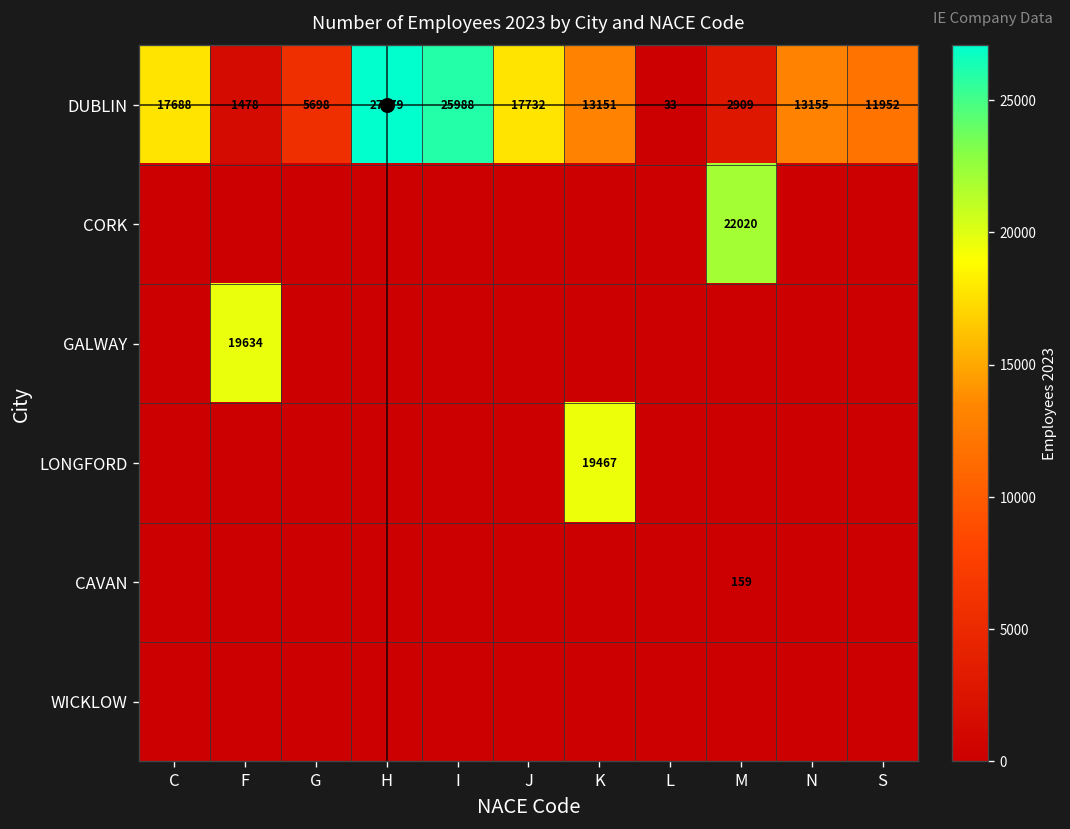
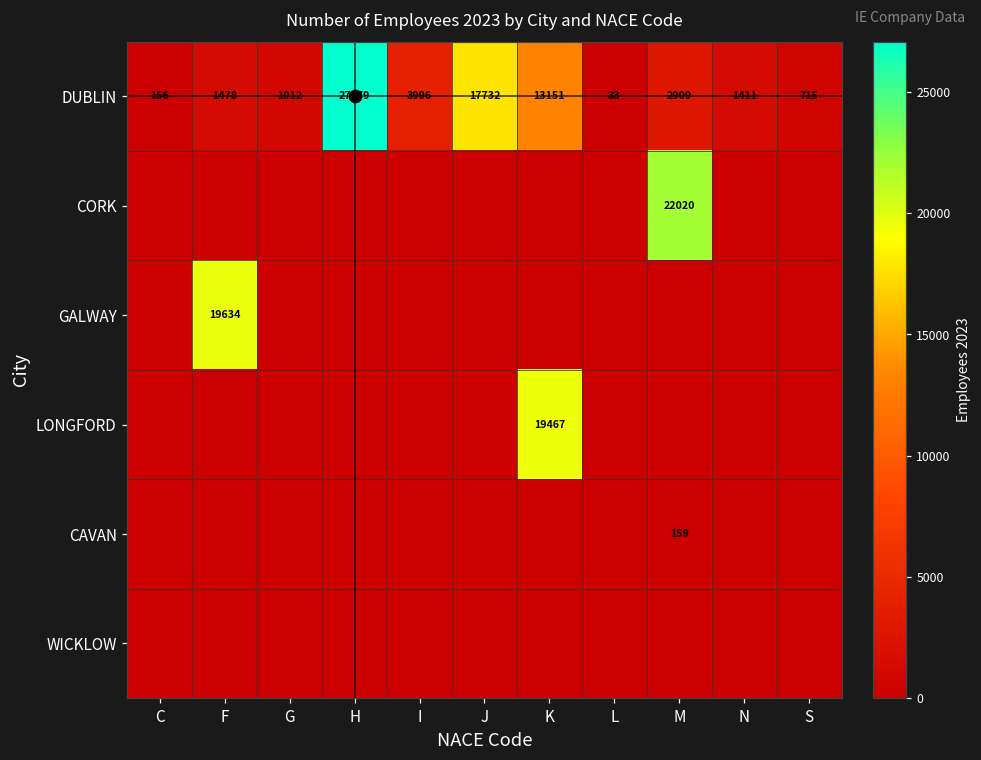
DUBLIN, C: 17688 -> 156
DUBLIN, G: 5698 -> 1012
DUBLIN, I: 25988 -> 3996
DUBLIN, N: 13155 -> 1411
DUBLIN, S: 11952 -> 715
